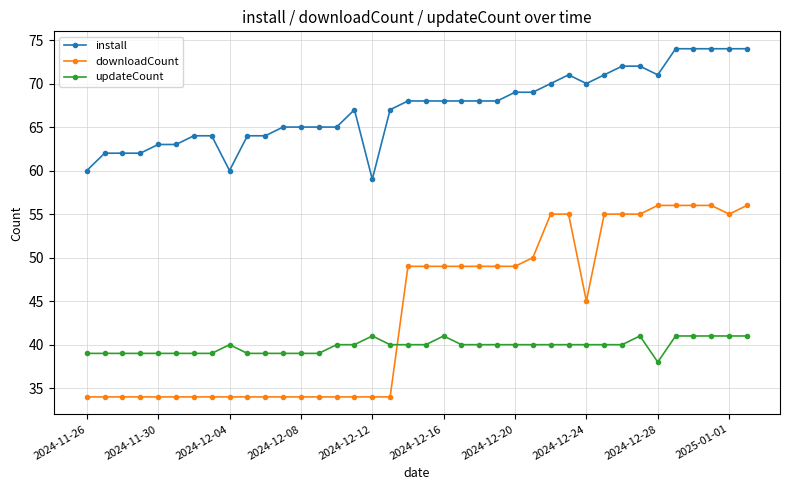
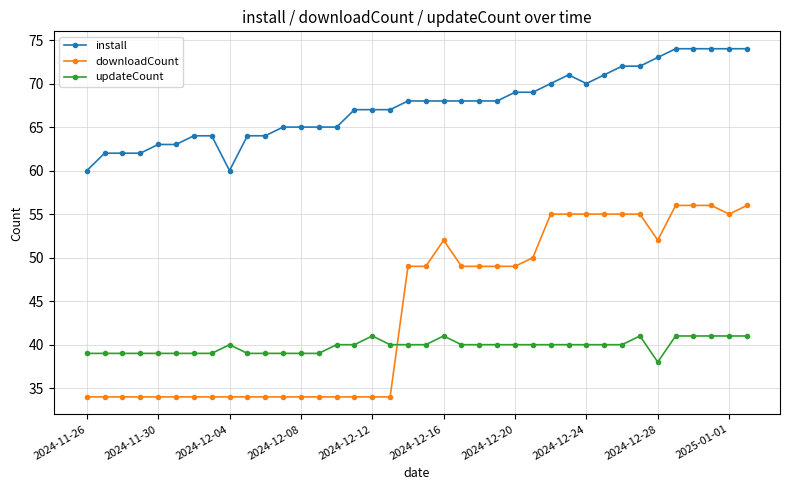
install, 2024-12-12: 59 -> 67
downloadCount, 2024-12-16: 49 -> 52
downloadCount, 2024-12-24: 45 -> 55
install, 2024-12-28: 71 -> 73
downloadCount, 2024-12-28: 56 -> 52
